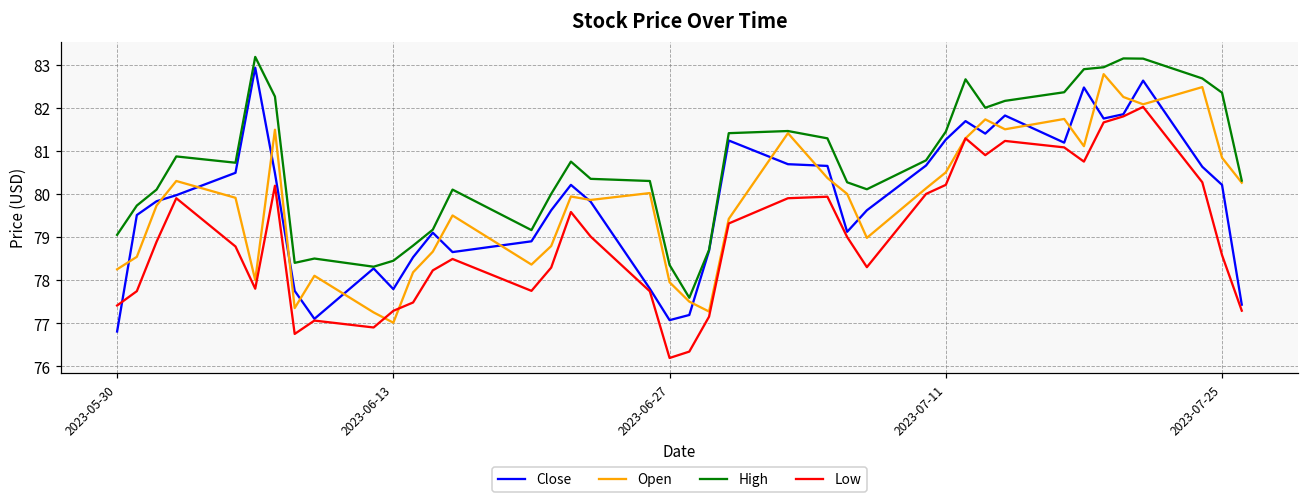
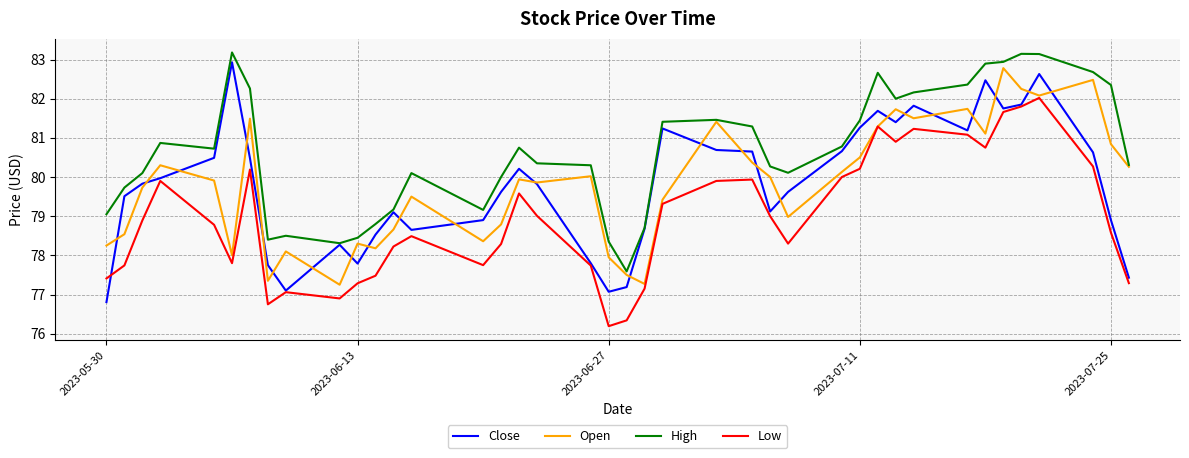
Open, 2023-06-13: 77.0 -> 78.3
Close, 2023-07-25: 80.2 -> 78.9
